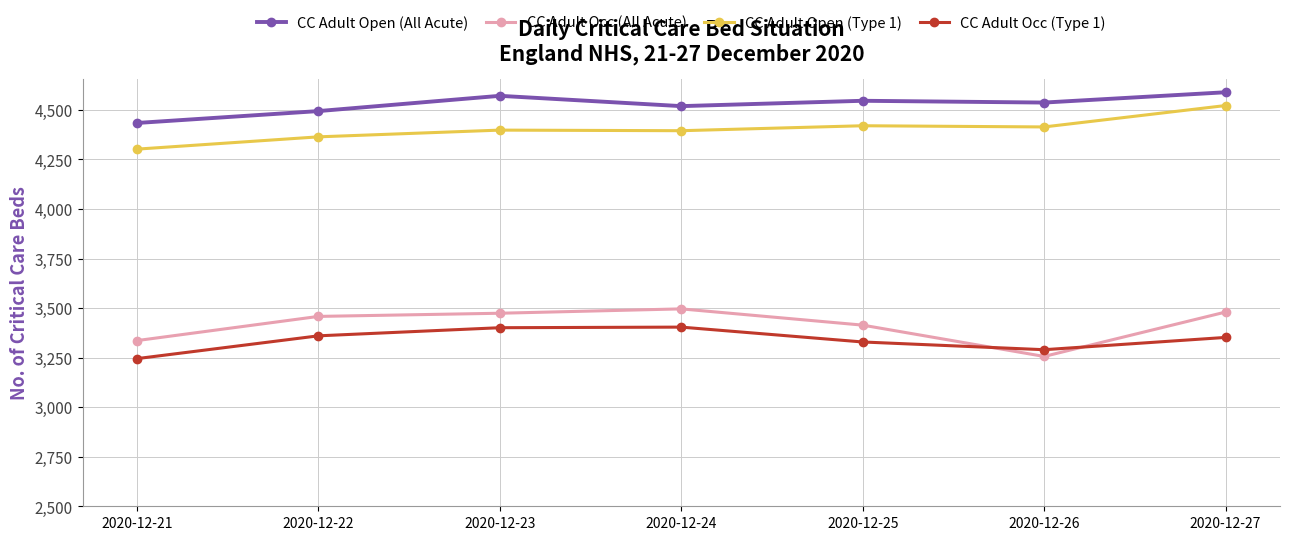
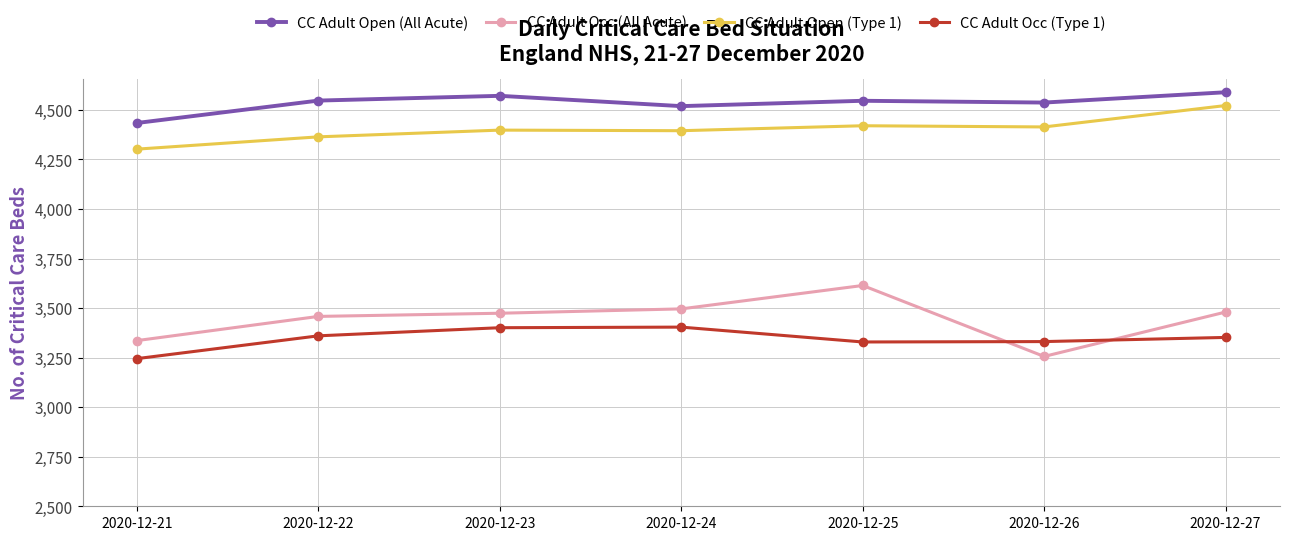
CC Adult Open (All Acute), 2020-12-22: 4,490 -> 4,550
CC Adult Occ (All Acute), 2020-12-25: 3,410 -> 3,610
CC Adult Occ (Type 1), 2020-12-26: 3,290 -> 3,330
